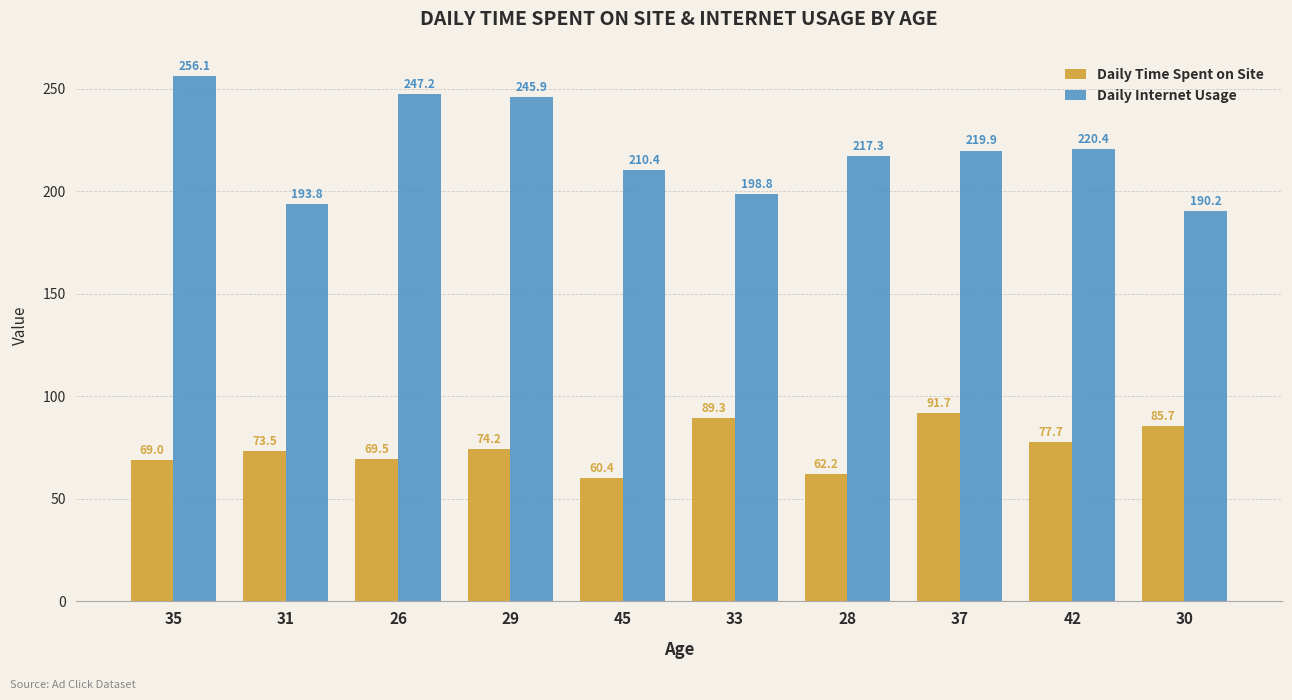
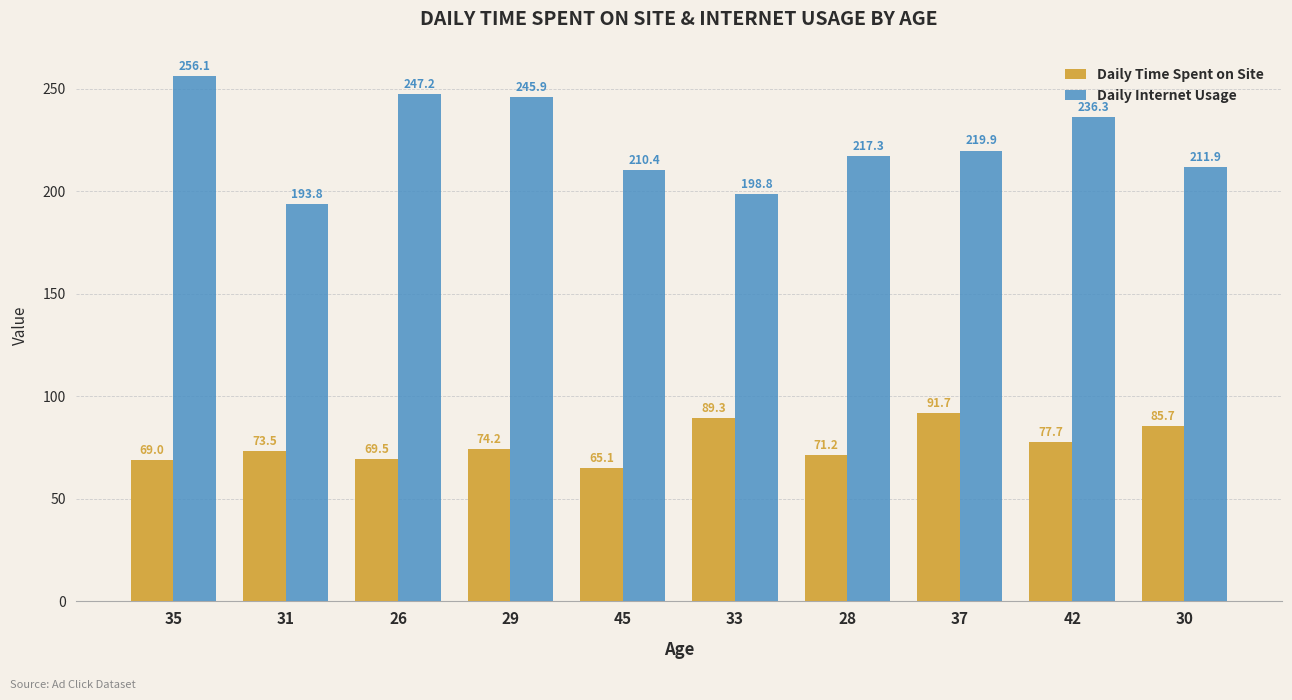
Daily Time Spent on Site, 45: 60.4 -> 65.1
Daily Time Spent on Site, 28: 62.2 -> 71.2
Daily Internet Usage, 42: 220 -> 236
Daily Internet Usage, 30: 190.2 -> 211.9
